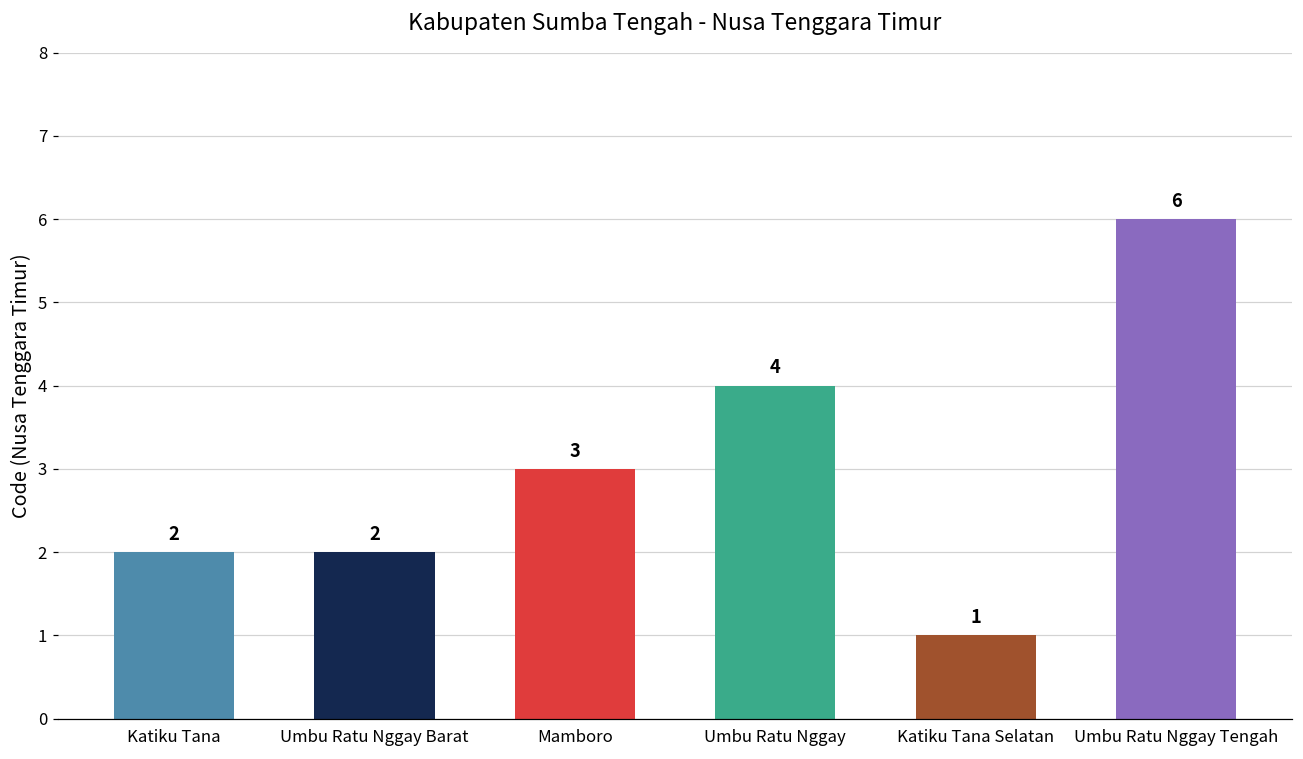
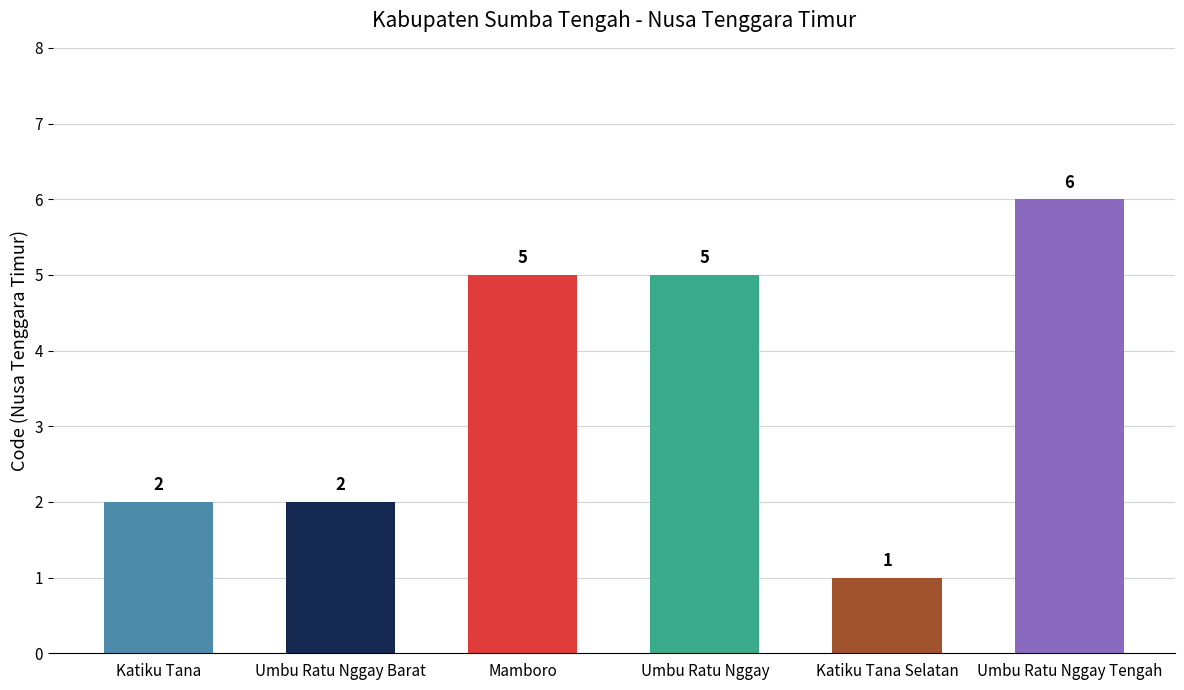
Mamboro: 3 -> 5
Umbu Ratu Nggay: 4 -> 5
